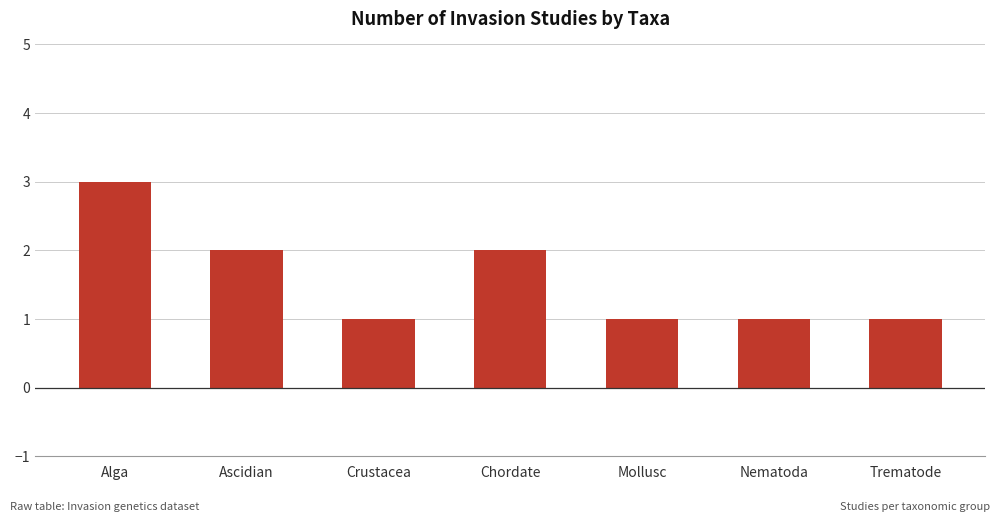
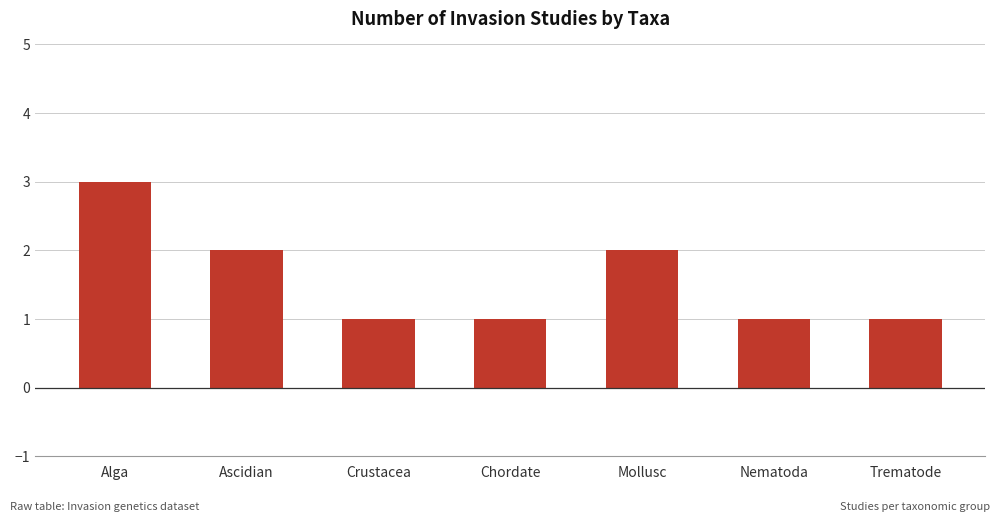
Chordate: 2 -> 1
Mollusc: 1 -> 2
